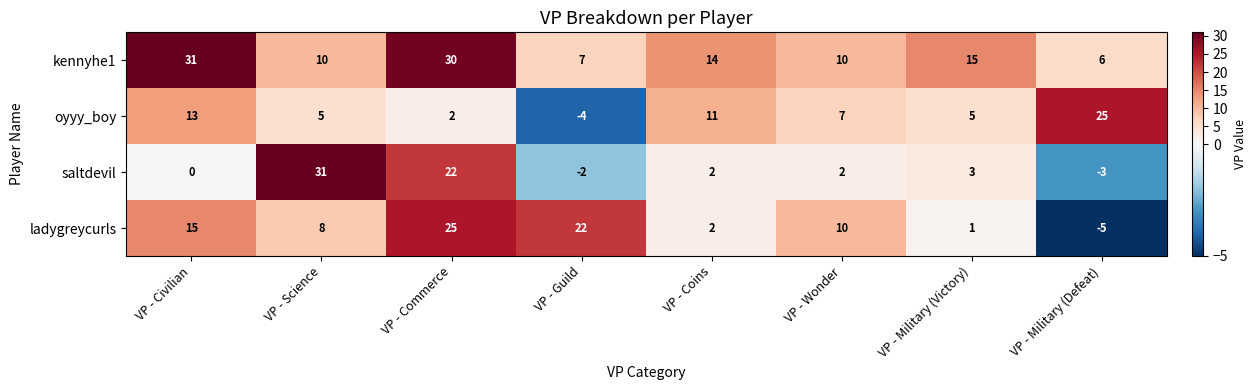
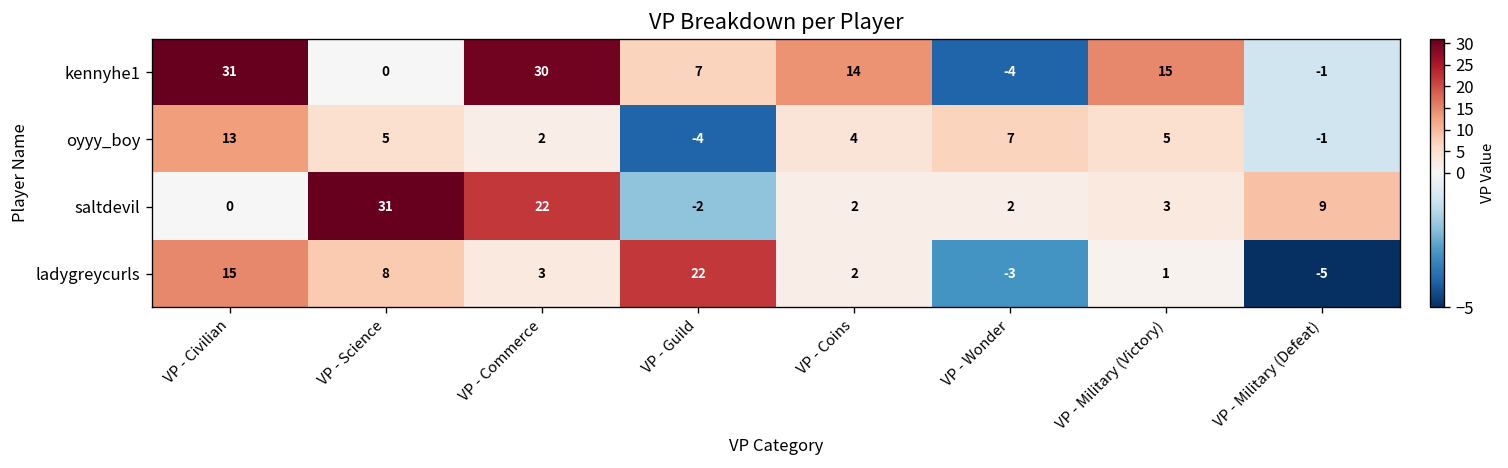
kennyhe1, VP - Science: 10 -> 0
kennyhe1, VP - Wonder: 10 -> -4
kennyhe1, VP - Military (Defeat): 6 -> -1
oyyy_boy, VP - Coins: 11 -> 4
oyyy_boy, VP - Military (Defeat): 25 -> -1
saltdevil, VP - Military (Defeat): -3 -> 9
ladygreycurls, VP - Commerce: 25 -> 3
ladygreycurls, VP - Wonder: 10 -> -3
